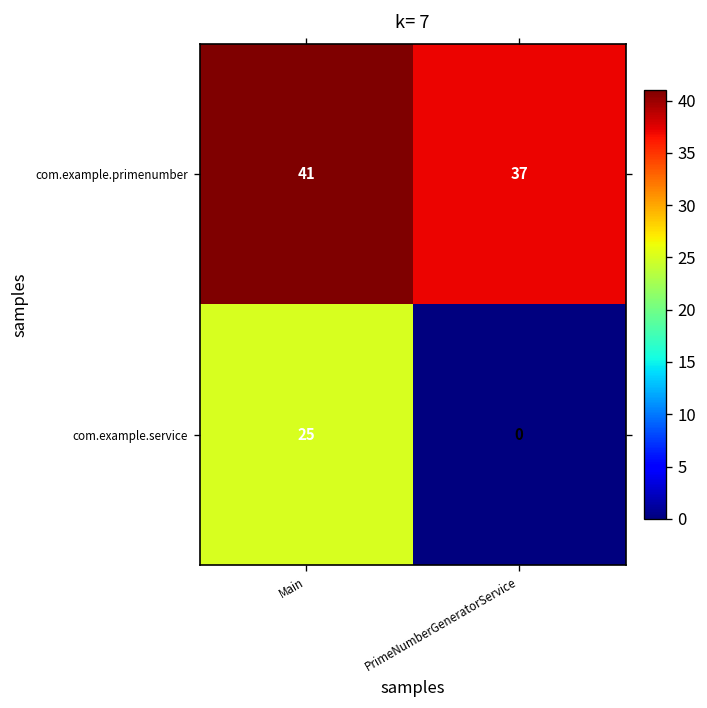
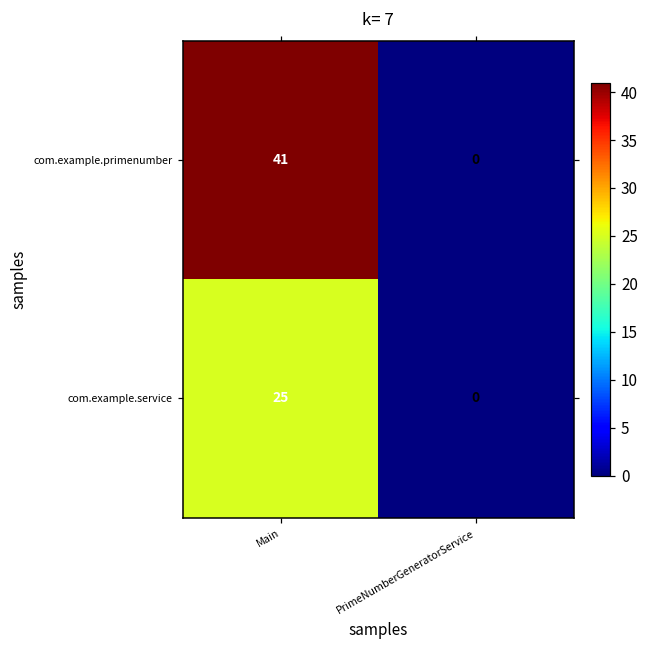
com.example.primenumber, PrimeNumberGeneratorService: 37 -> 0
